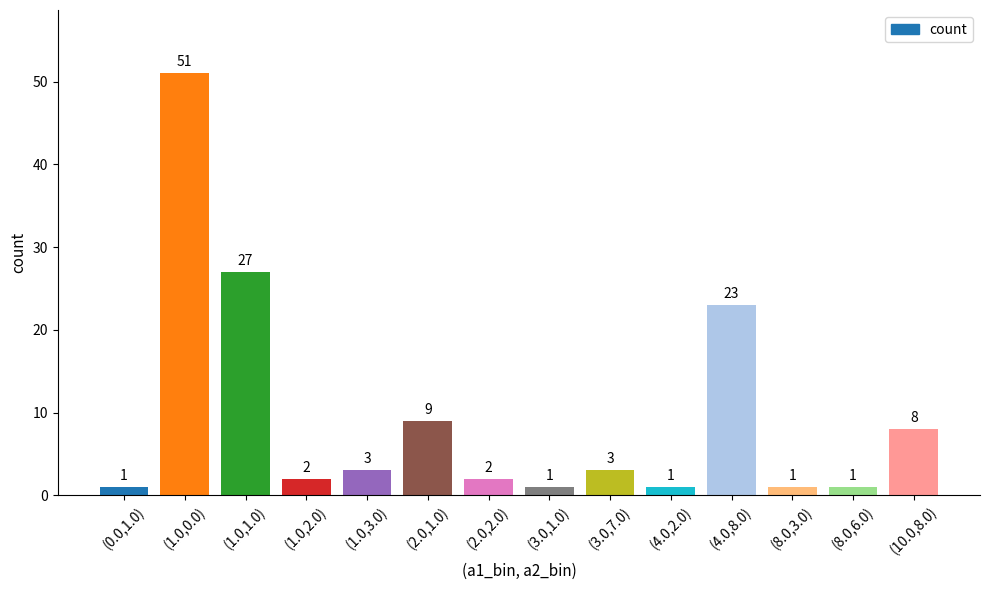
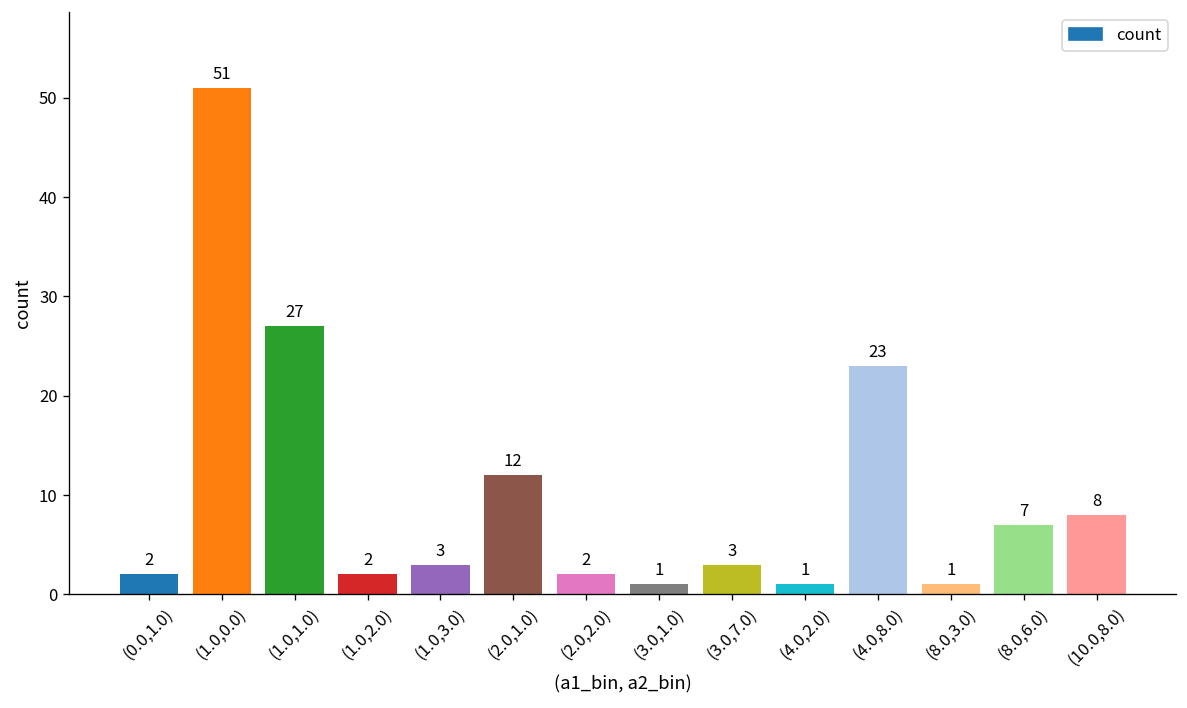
(0.0,1.0): 1 -> 2
(2.0,1.0): 9 -> 12
(8.0,6.0): 1 -> 7
